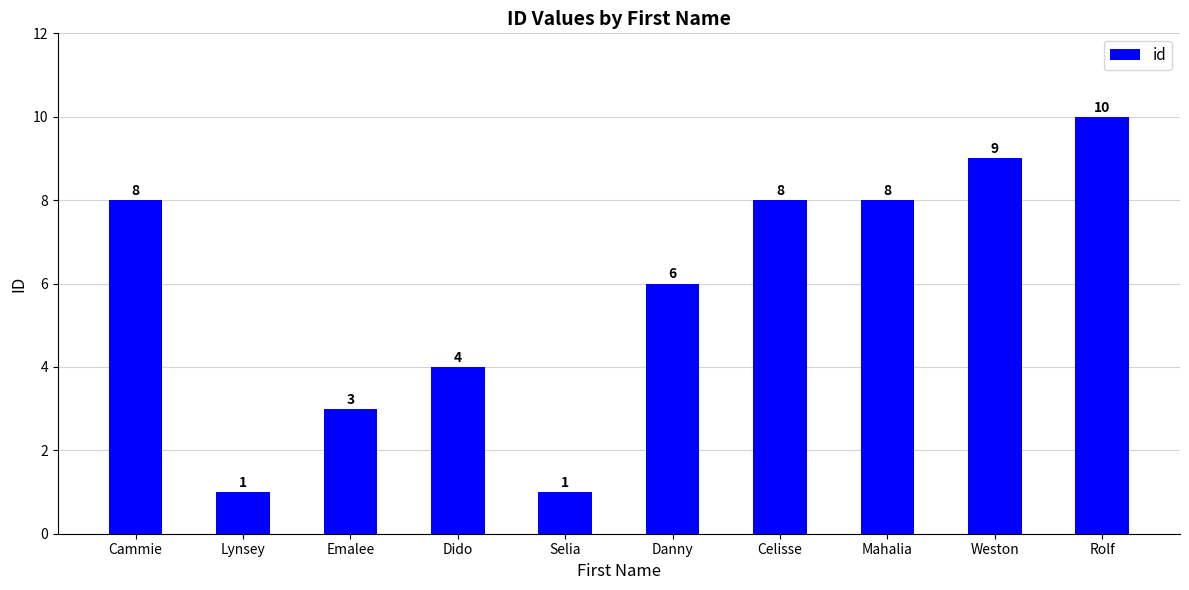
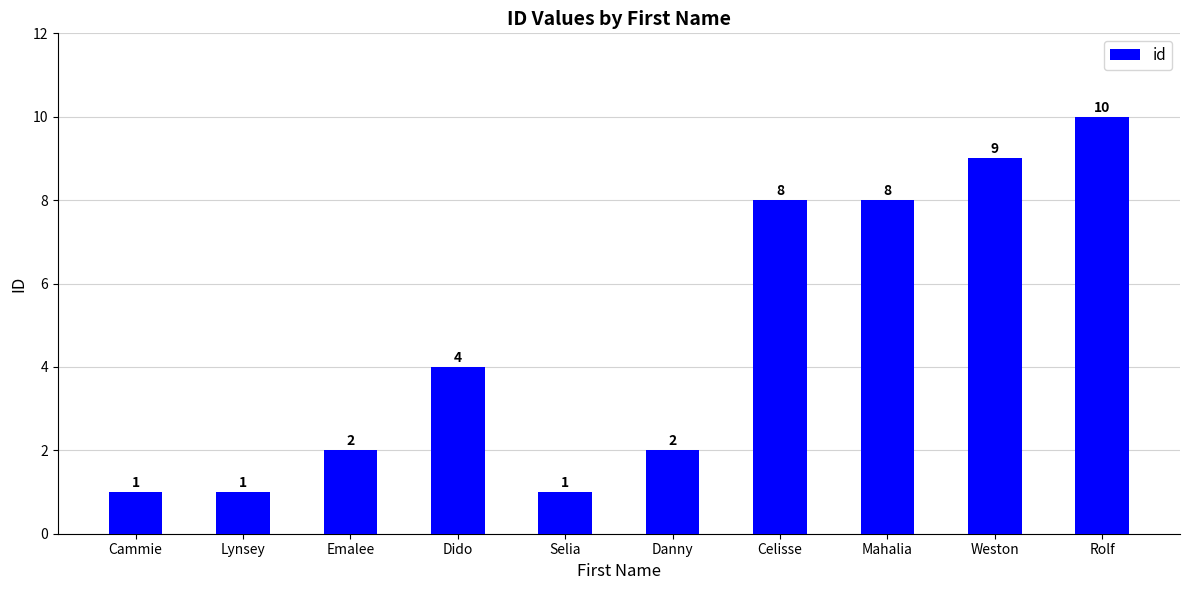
Cammie: 8 -> 1
Emalee: 3 -> 2
Danny: 6 -> 2
